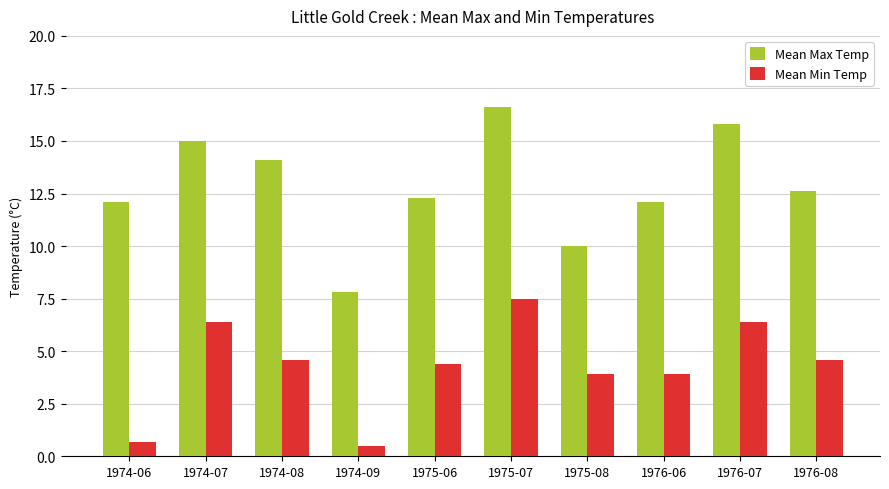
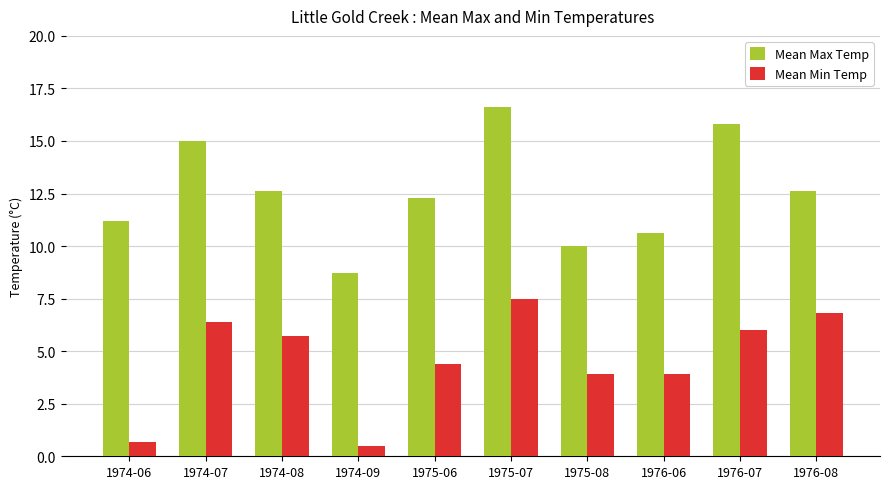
Mean Max Temp, 1974-06: 12.1 -> 11.2
Mean Max Temp, 1974-08: 14.1 -> 12.6
Mean Min Temp, 1974-08: 4.6 -> 5.7
Mean Max Temp, 1974-09: 7.8 -> 8.7
Mean Max Temp, 1976-06: 12.1 -> 10.6
Mean Min Temp, 1976-07: 6.4 -> 6.0
Mean Min Temp, 1976-08: 4.6 -> 6.8
